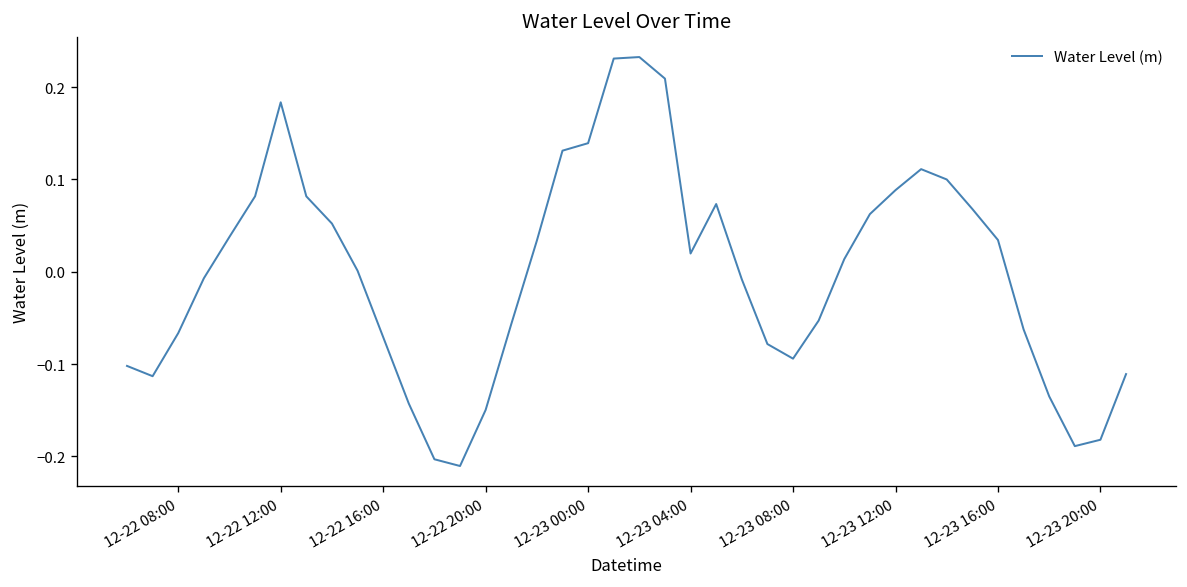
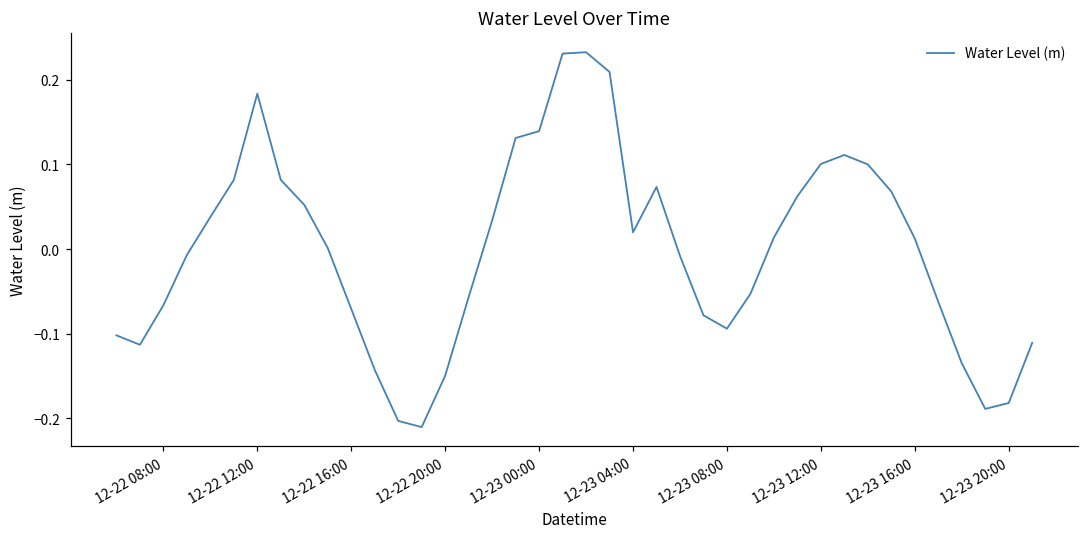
12-23 12:00: 0.09 -> 0.10
12-23 16:00: 0.03 -> 0.01
